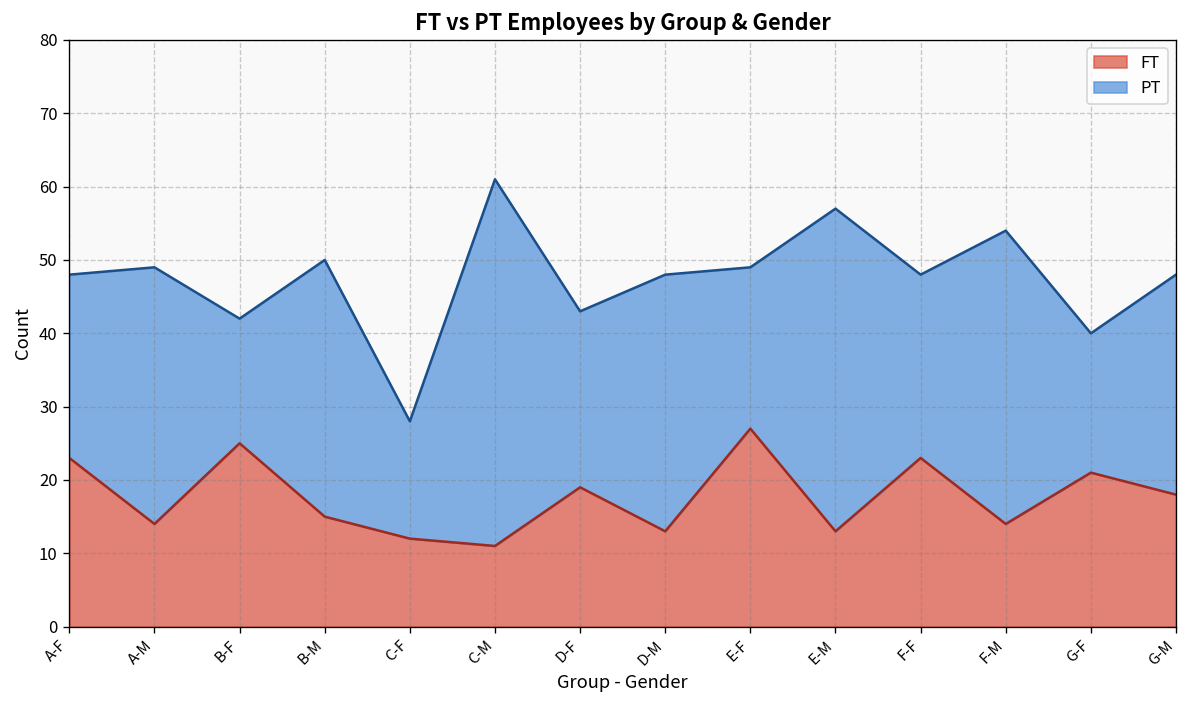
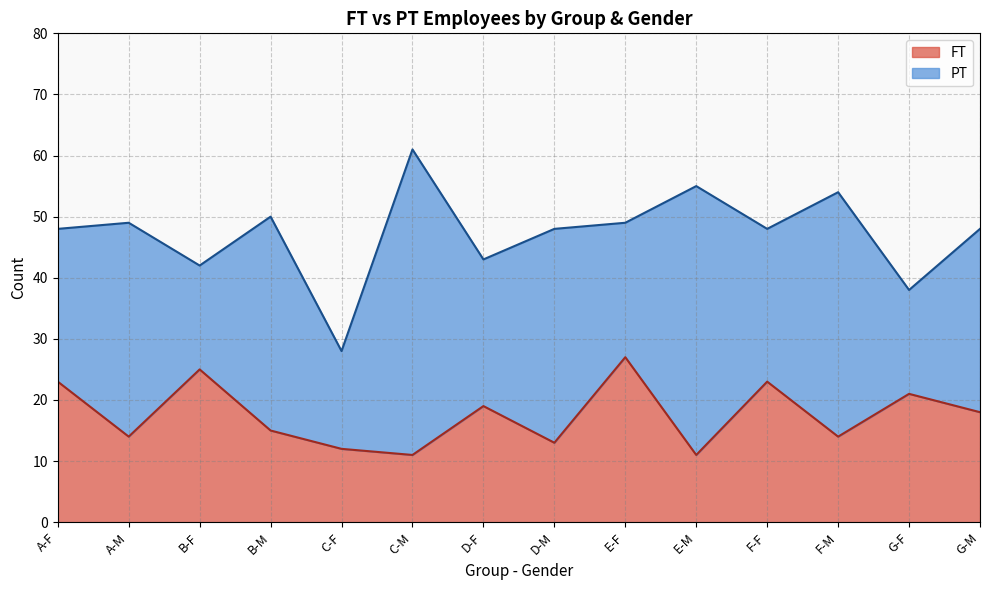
FT, E-M: 13 -> 11
PT, G-F: 19 -> 17
